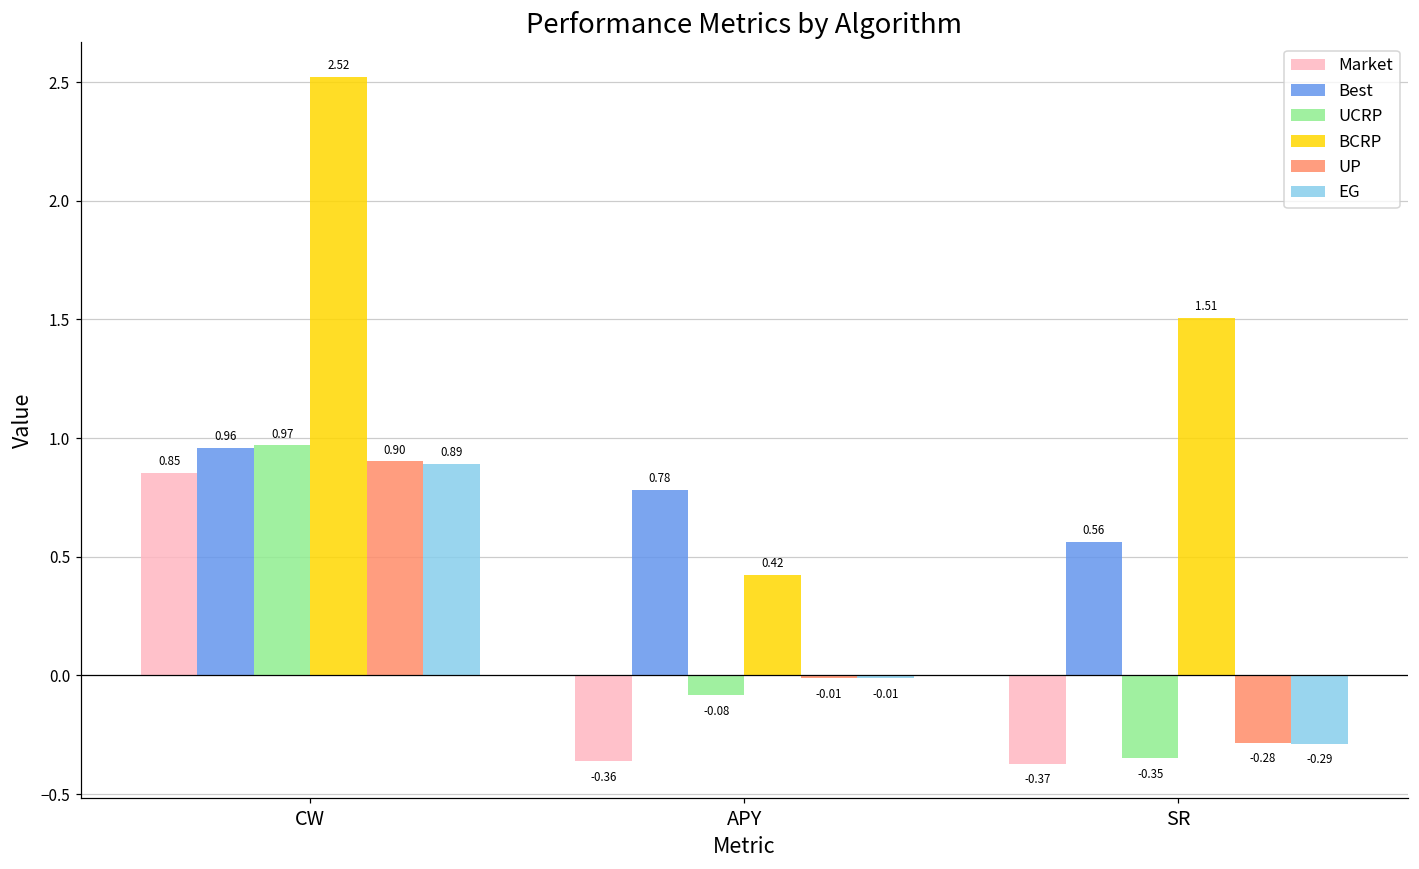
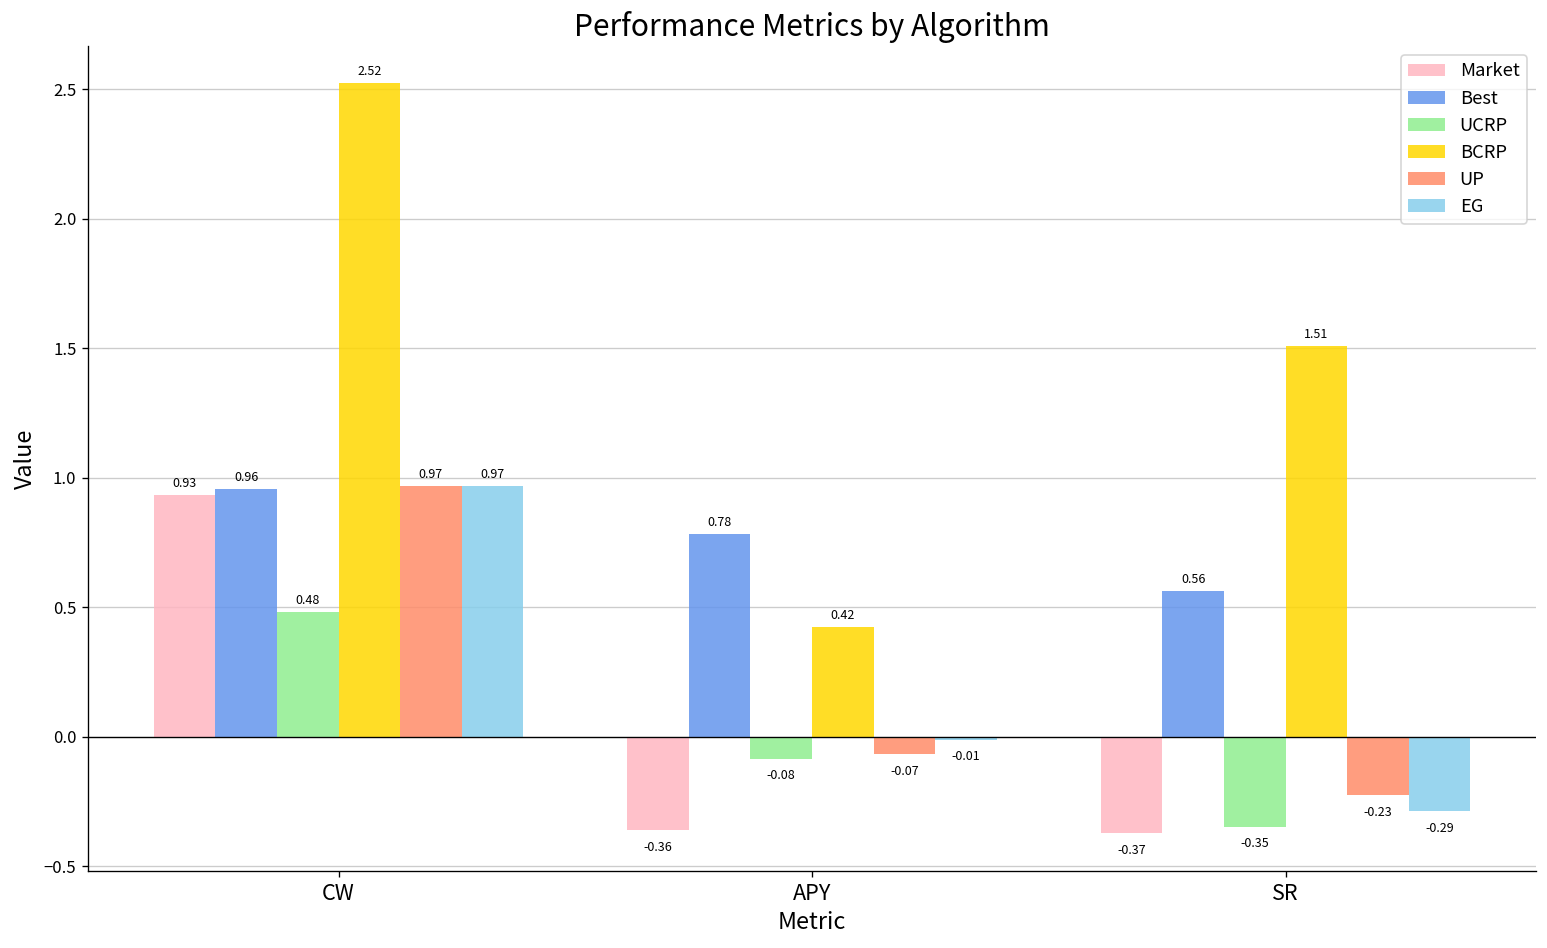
Market, CW: 0.85 -> 0.93
UCRP, CW: 0.97 -> 0.48
UP, CW: 0.90 -> 0.97
EG, CW: 0.89 -> 0.97
UP, APY: -0.01 -> -0.07
UP, SR: -0.28 -> -0.23
